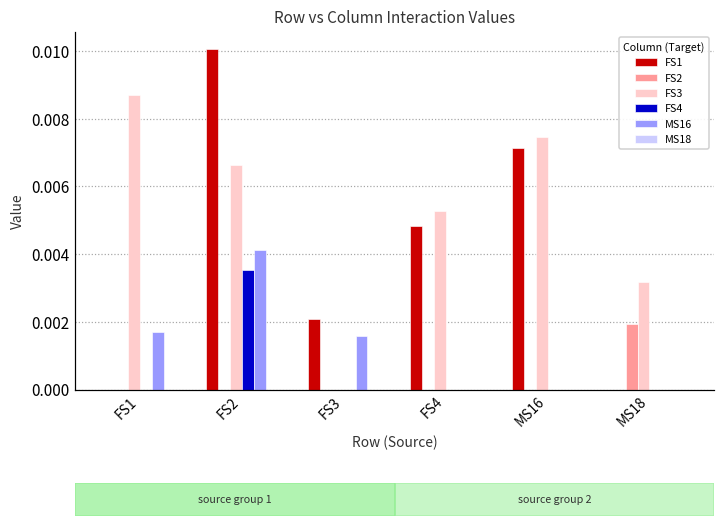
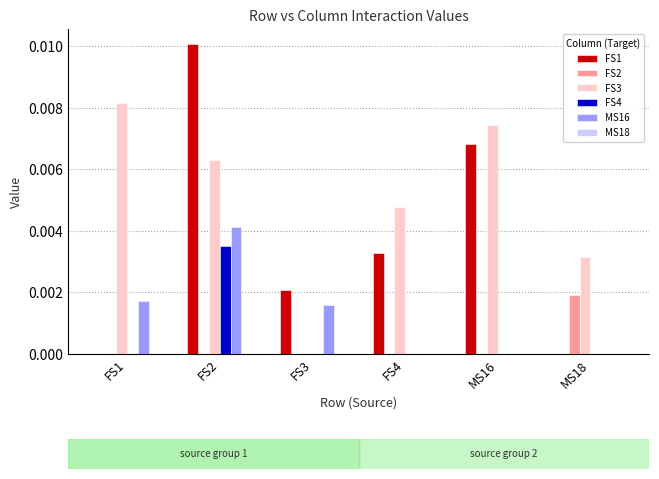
FS3, FS1: 0.0087 -> 0.0082
FS3, FS2: 0.0066 -> 0.0063
FS1, FS4: 0.0048 -> 0.0033
FS3, FS4: 0.0053 -> 0.0048
FS1, MS16: 0.0071 -> 0.0068
